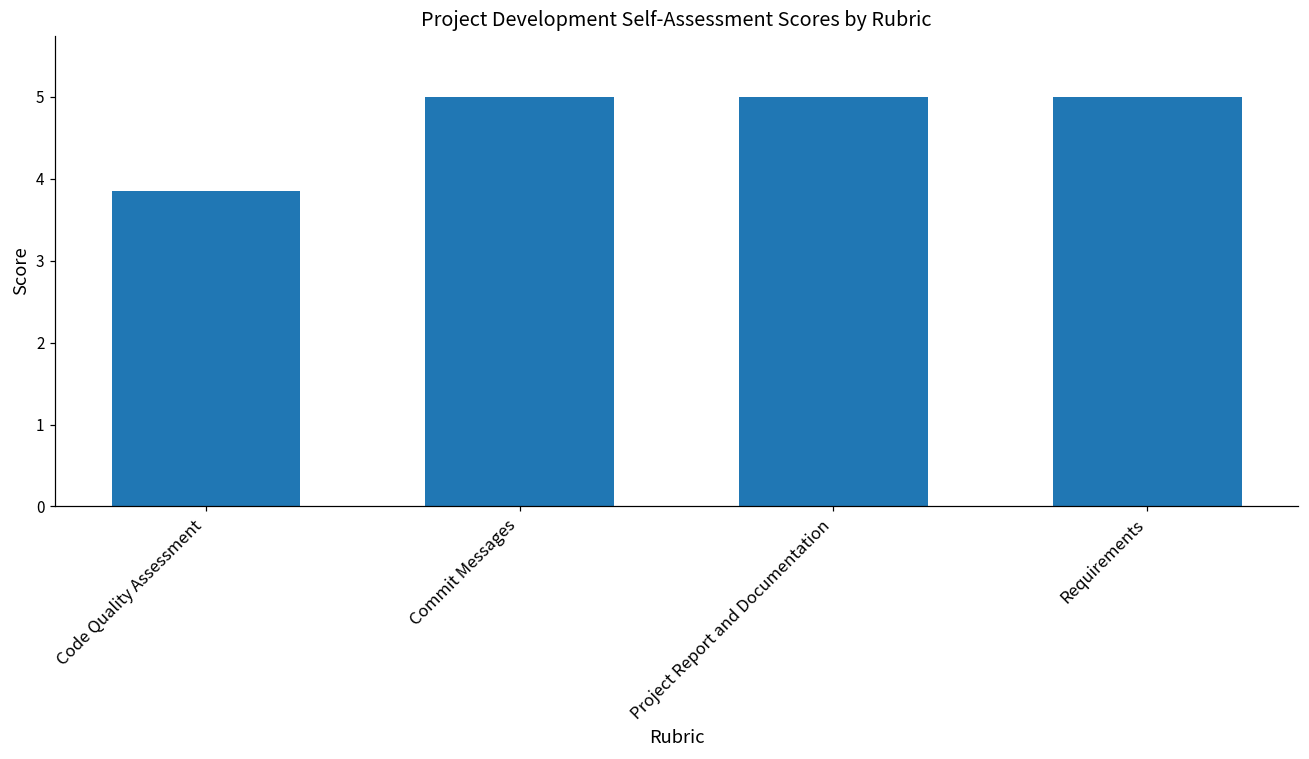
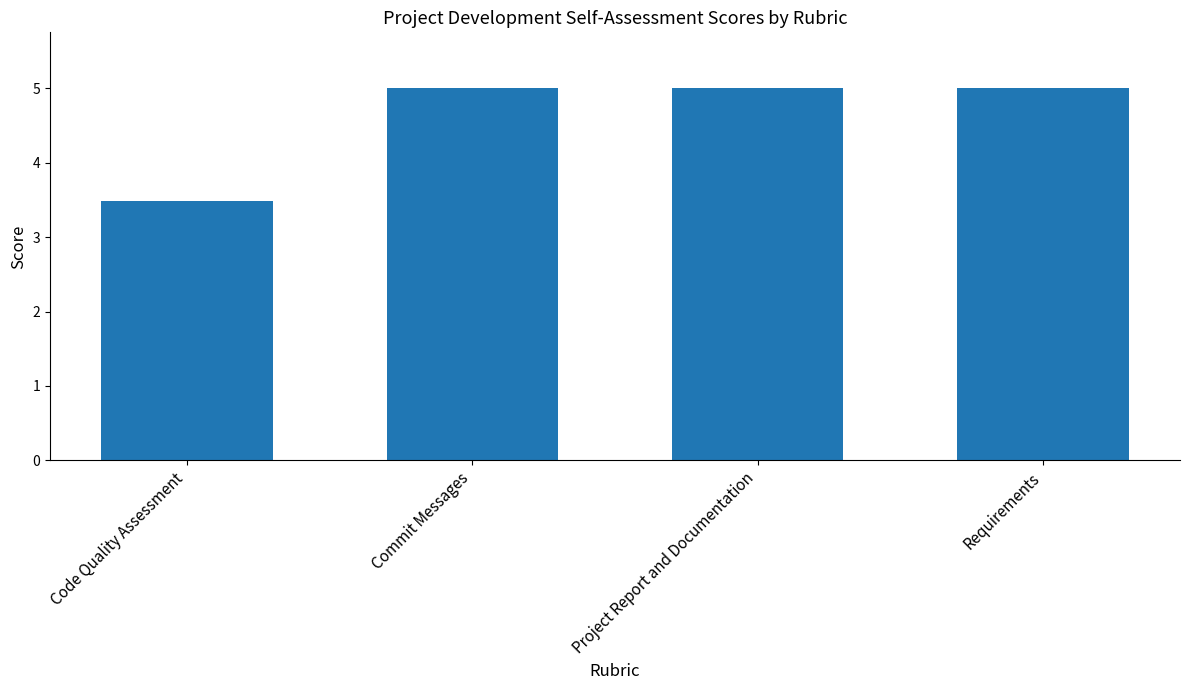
Code Quality Assessment: 3.9 -> 3.5
